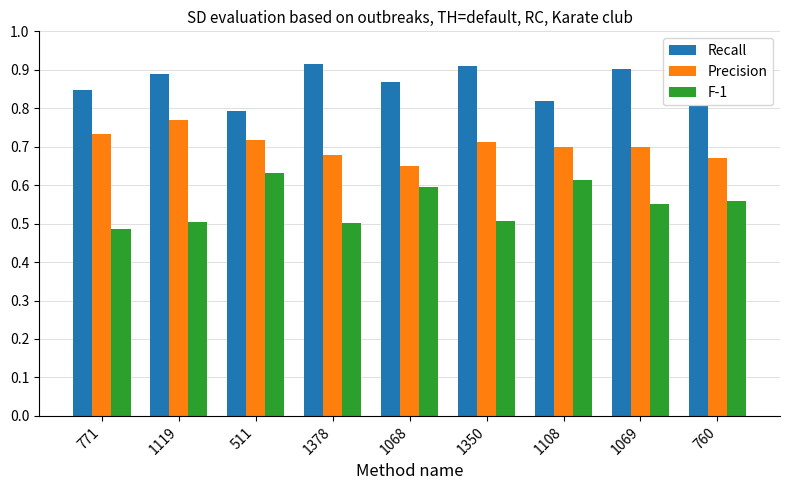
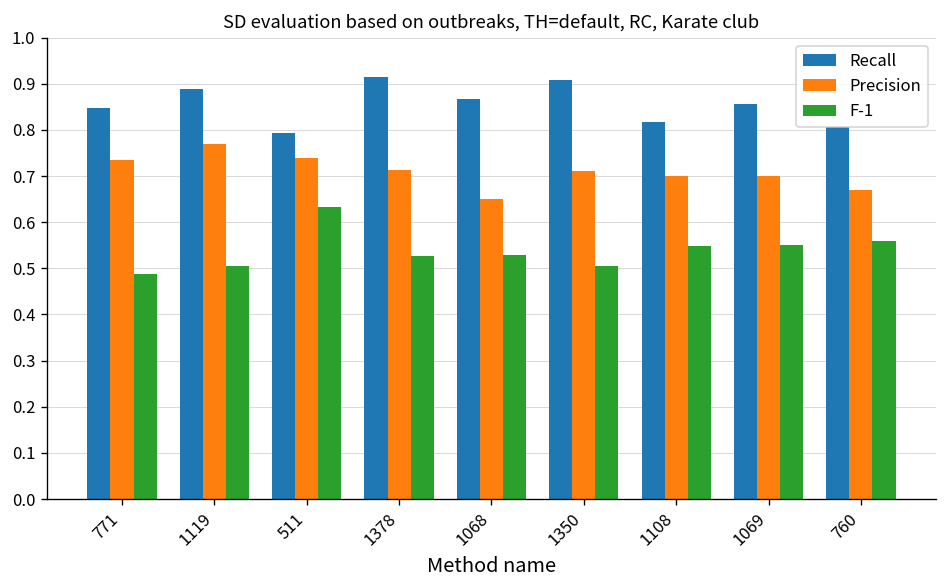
Precision, 511: 0.72 -> 0.74
Precision, 1378: 0.68 -> 0.71
F-1, 1378: 0.50 -> 0.53
F-1, 1068: 0.60 -> 0.53
F-1, 1108: 0.61 -> 0.55
Recall, 1069: 0.90 -> 0.86
